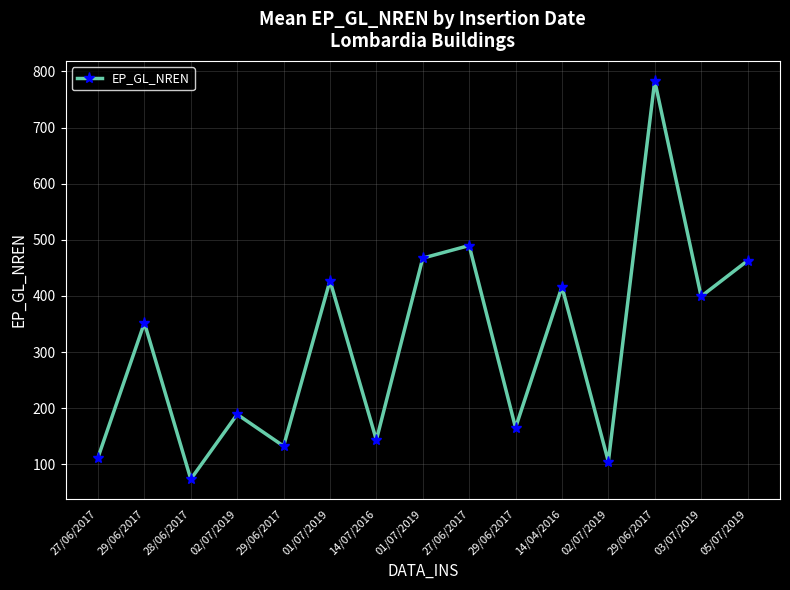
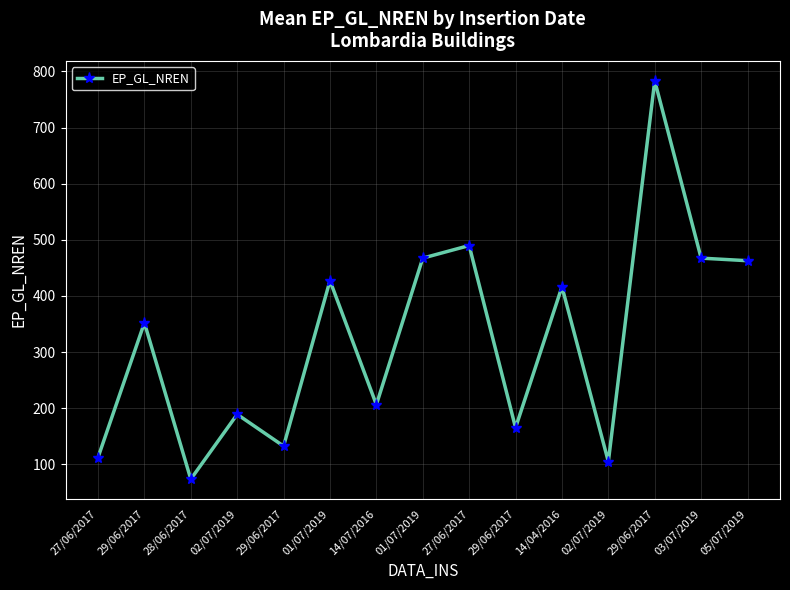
14/07/2016: 140 -> 210
03/07/2019: 400 -> 470
